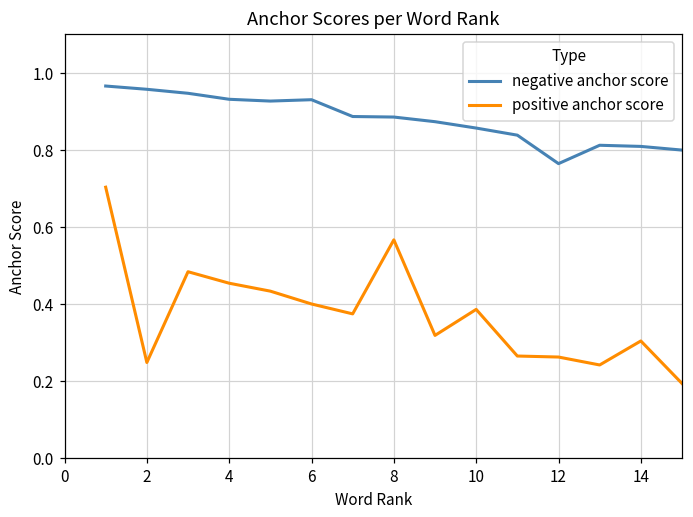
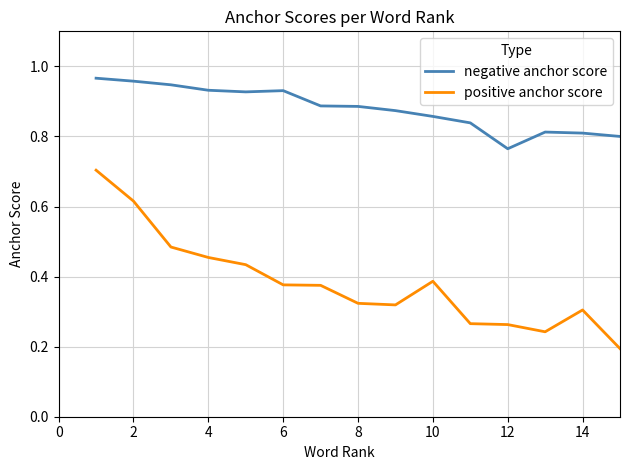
positive anchor score, 2: 0.25 -> 0.62
positive anchor score, 6: 0.40 -> 0.38
positive anchor score, 8: 0.57 -> 0.32
